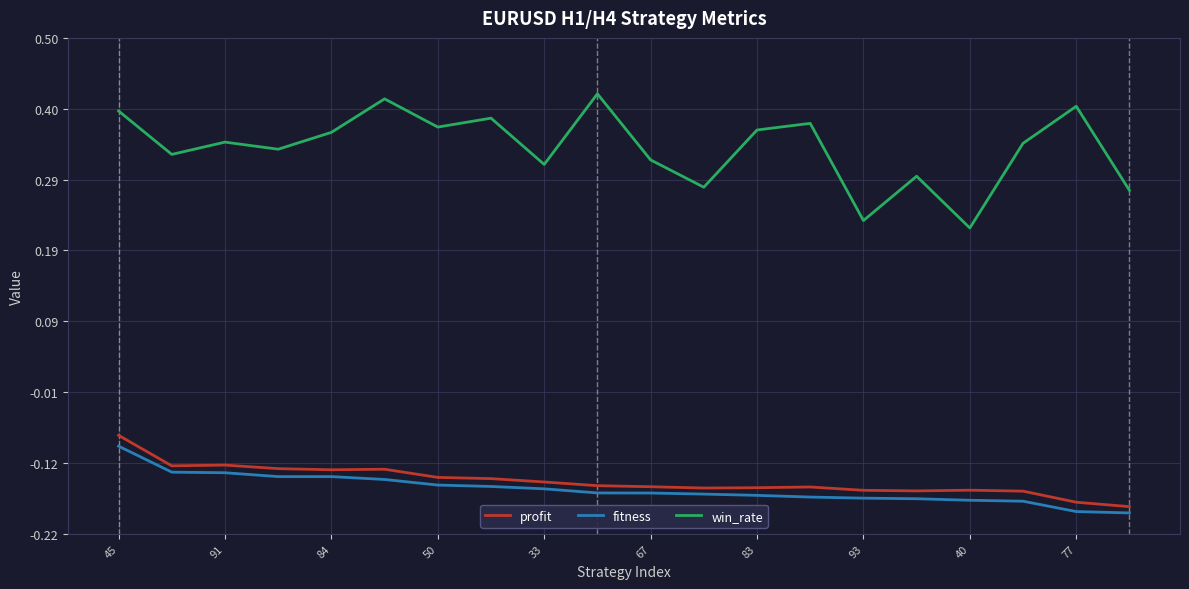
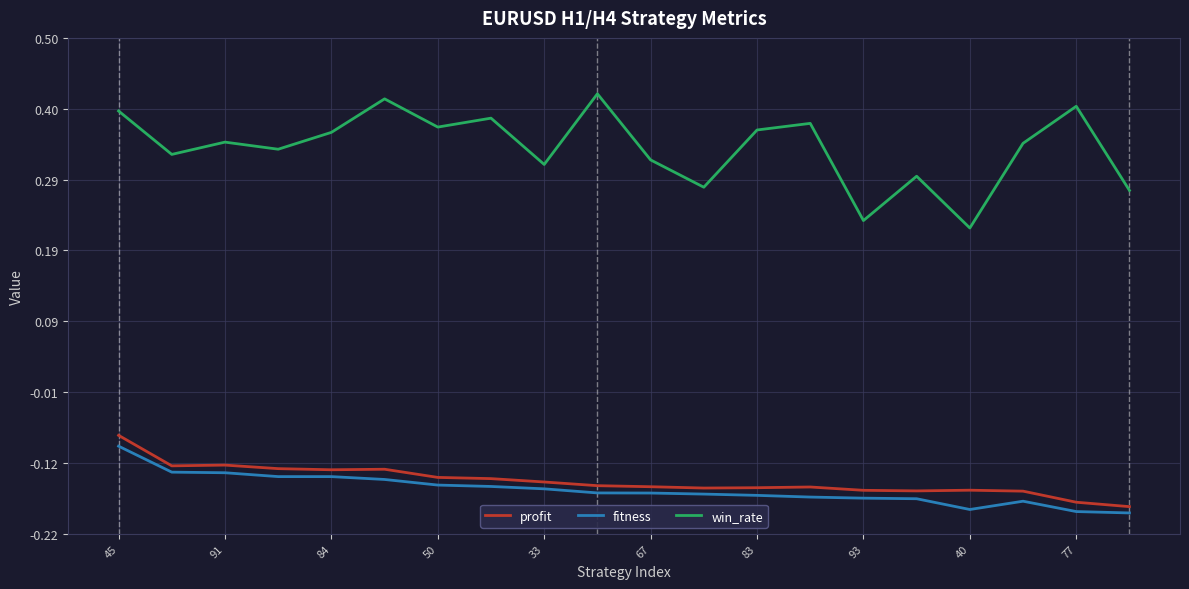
fitness, 40: -0.17 -> -0.18
